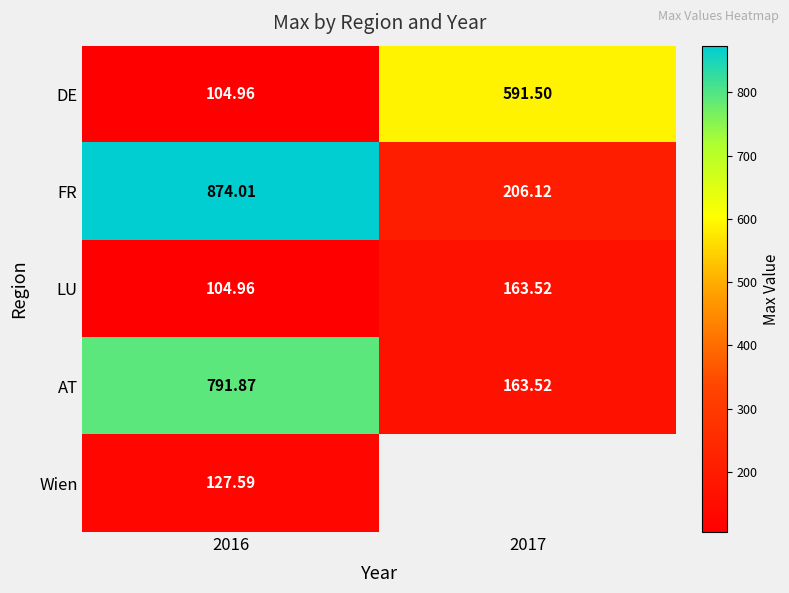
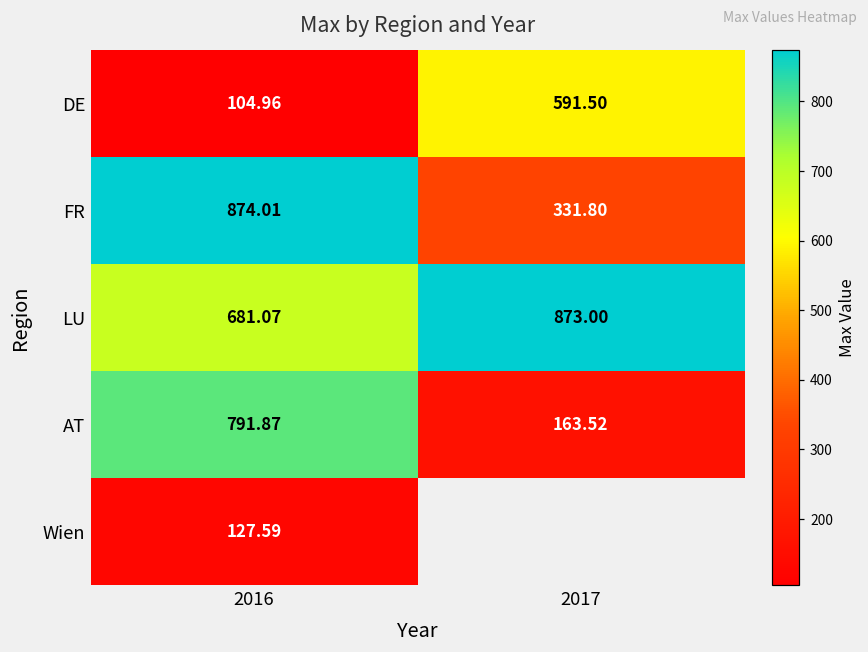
FR, 2017: 206.12 -> 331.80
LU, 2016: 104.96 -> 681.07
LU, 2017: 163.52 -> 873.00
